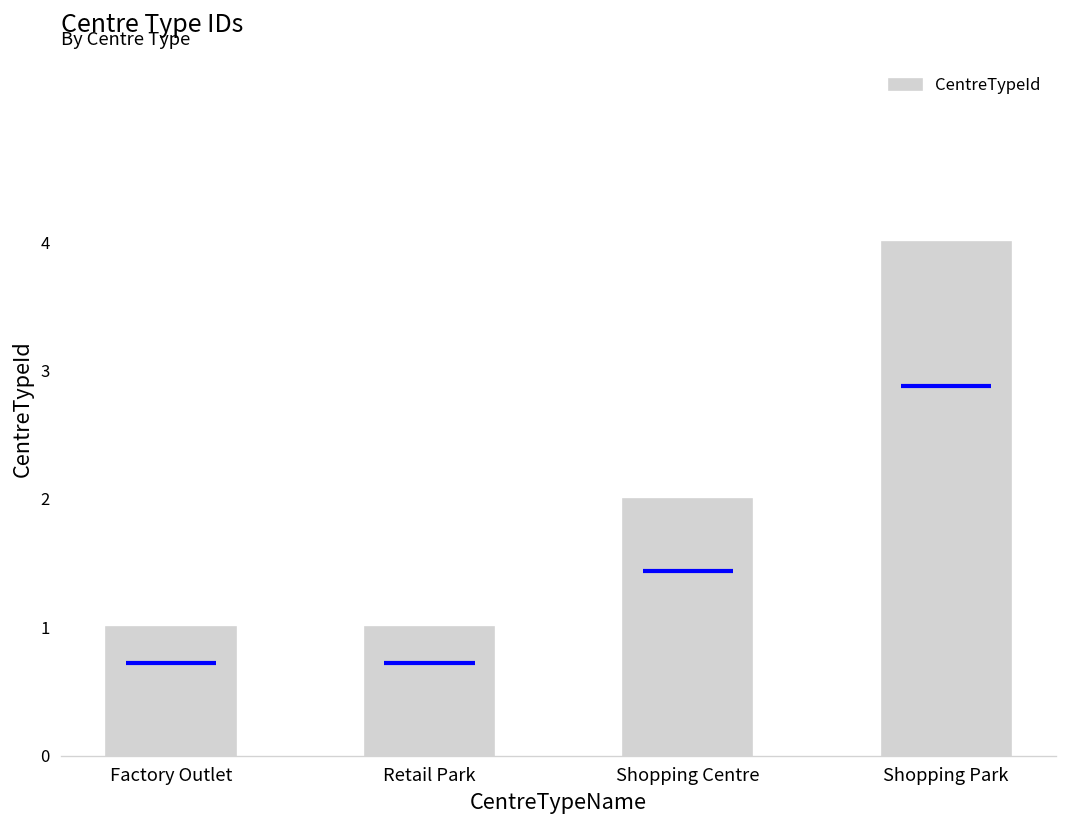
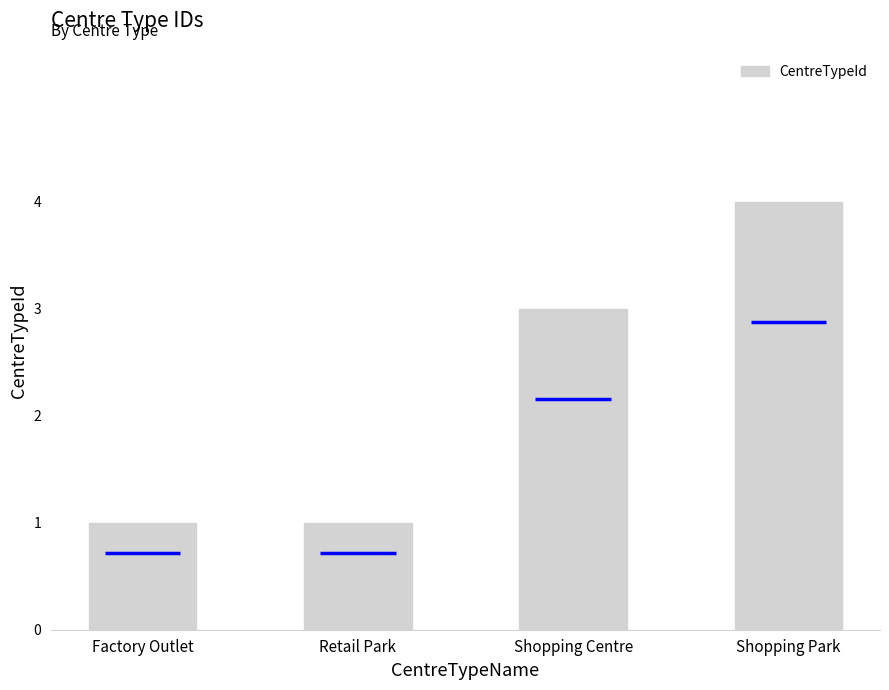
Shopping Centre: 2 -> 3
